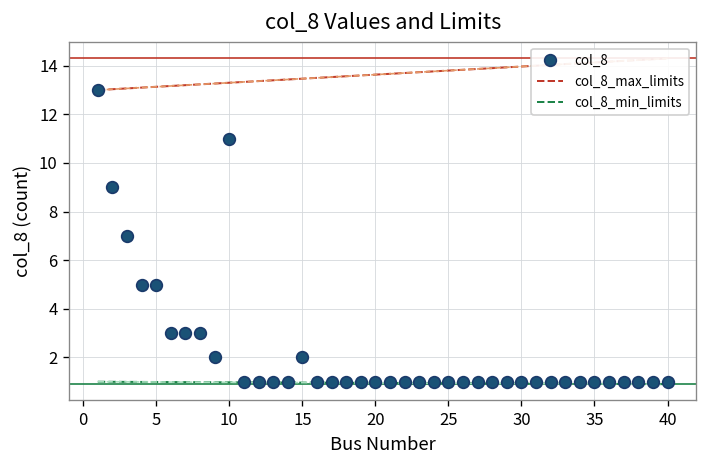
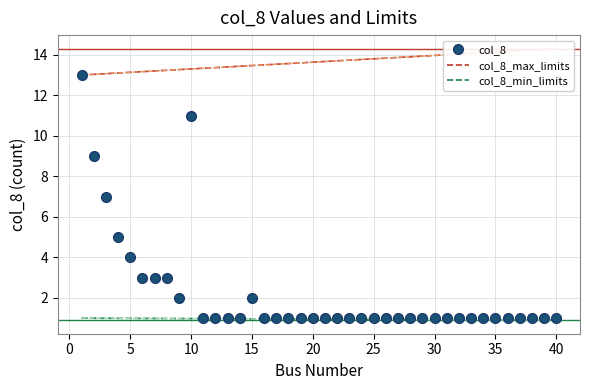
col_8, 5: 5 -> 4
